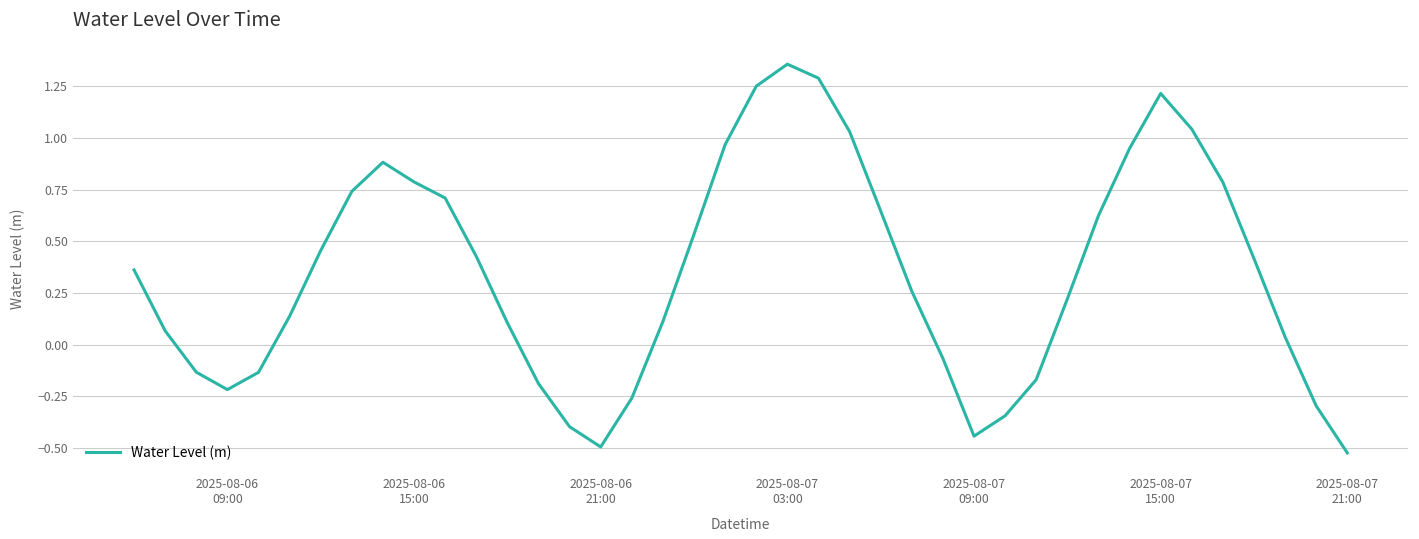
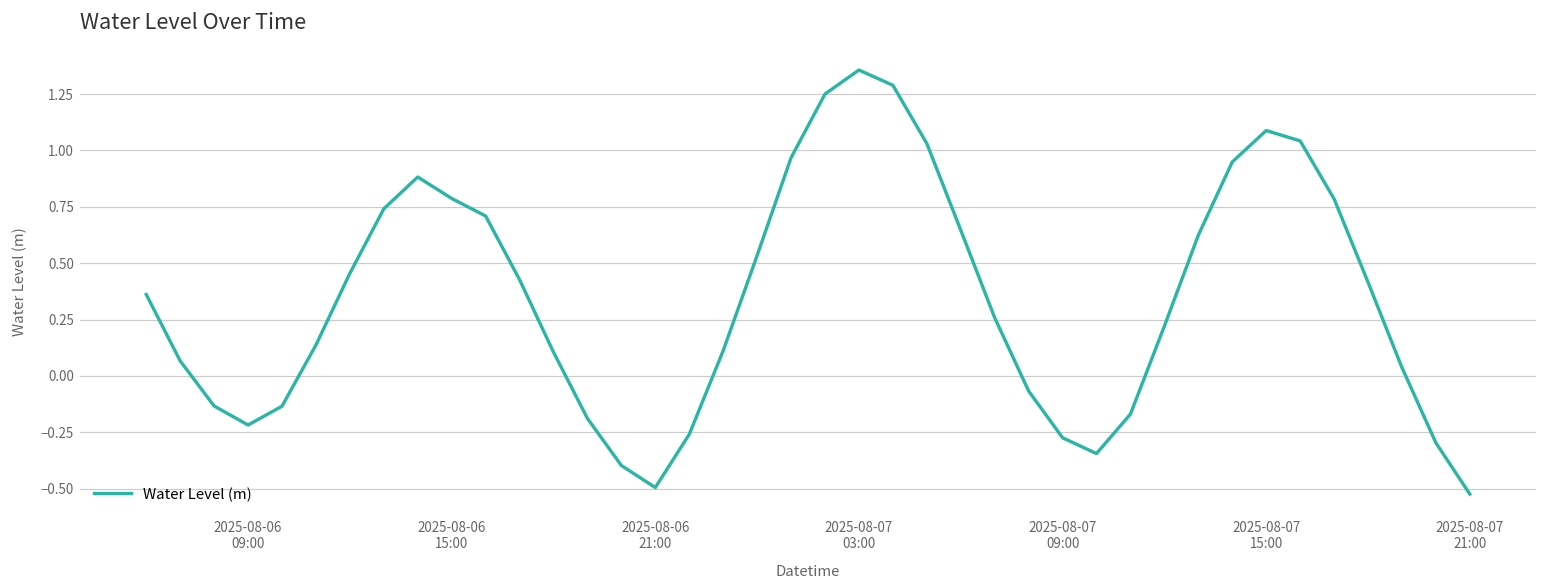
2025-08-07 09:00: -0.44 -> -0.27
2025-08-07 15:00: 1.21 -> 1.09
